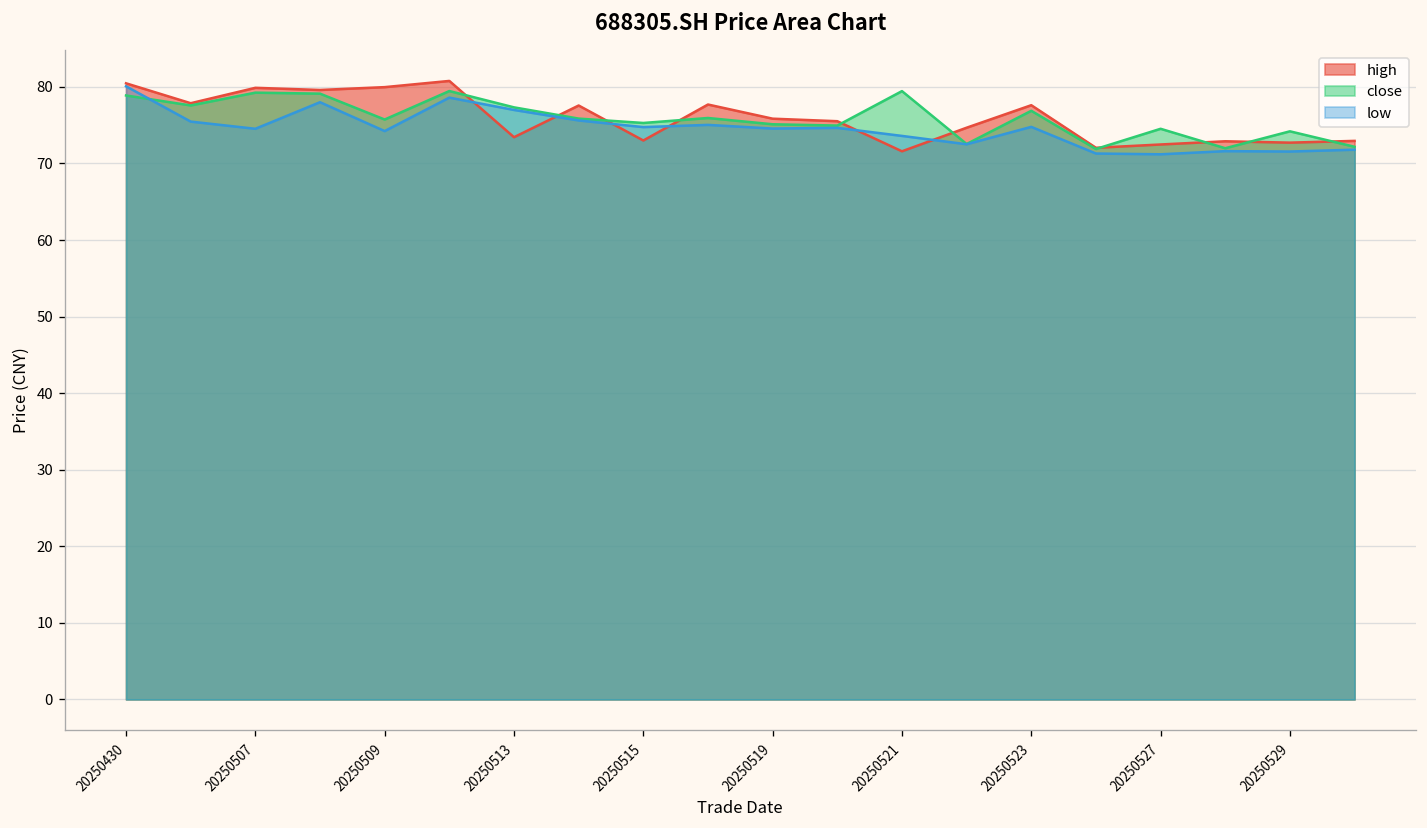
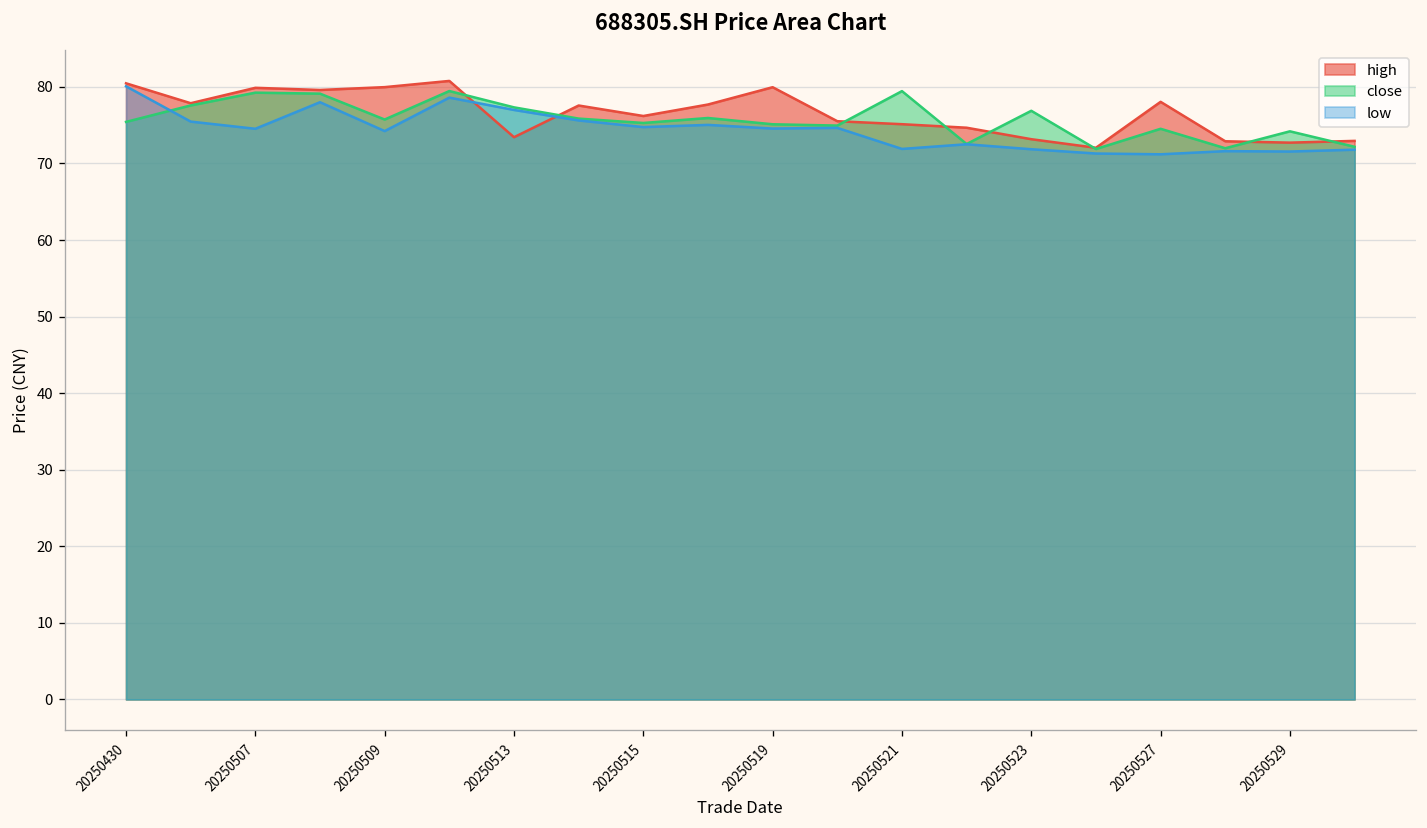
close, 20250430: 79 -> 75
high, 20250515: 73 -> 76
high, 20250519: 76 -> 80
high, 20250521: 72 -> 75
low, 20250521: 74 -> 72
high, 20250523: 78 -> 73
low, 20250523: 75 -> 72
high, 20250527: 72 -> 78
